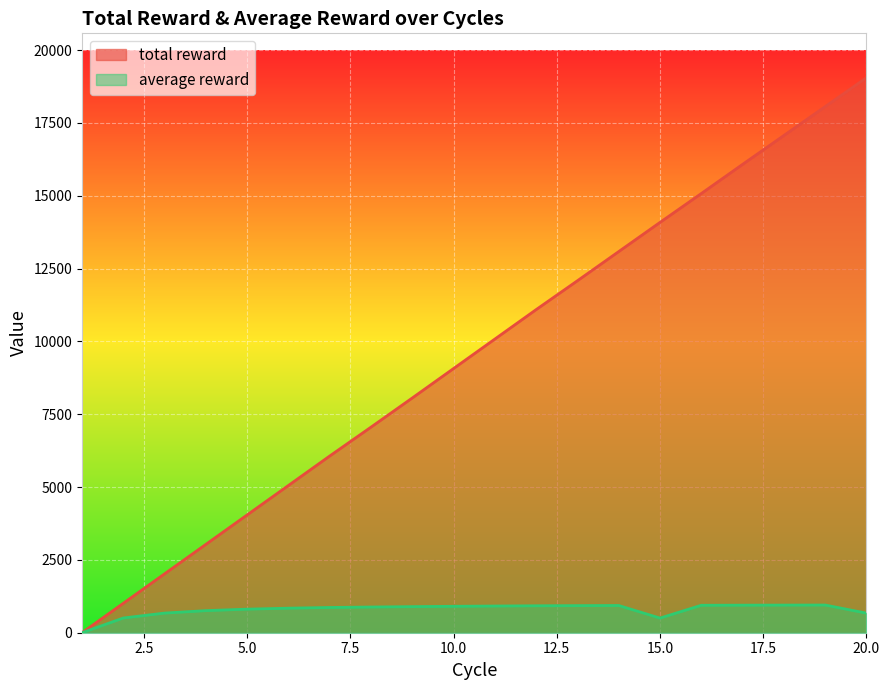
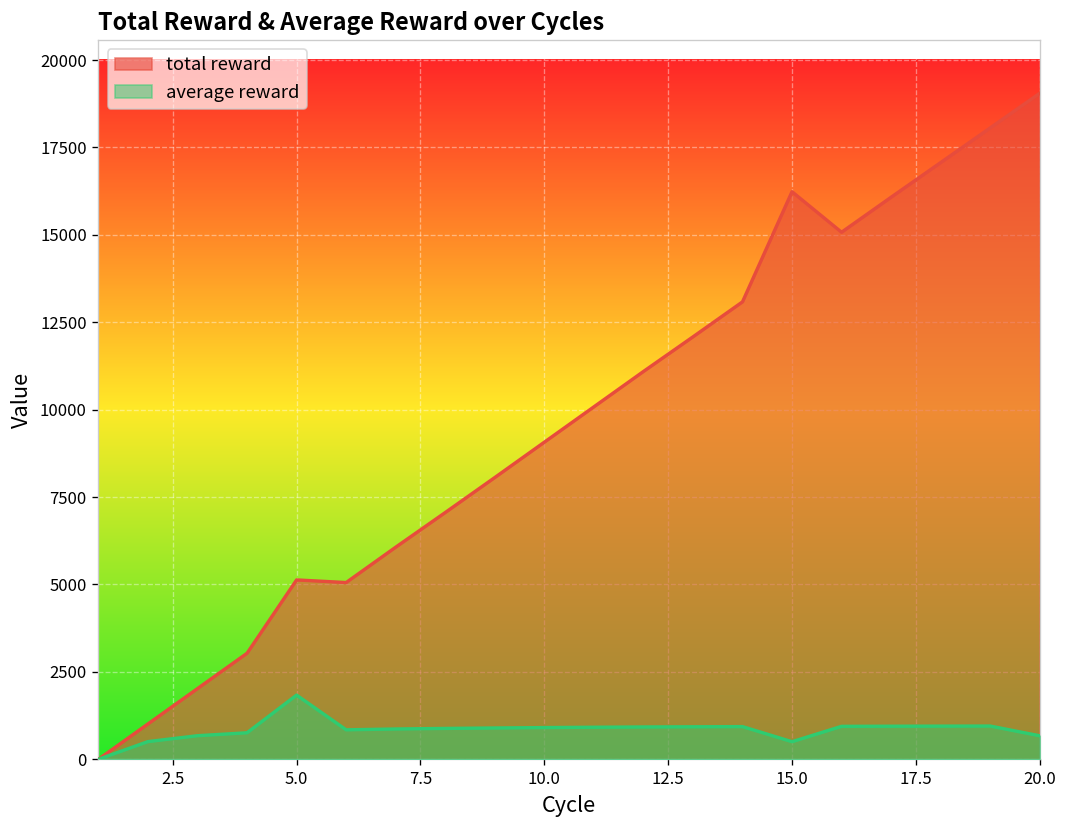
total reward, 5.0: 4000 -> 5100
average reward, 5.0: 800 -> 1800
total reward, 15.0: 14100 -> 16200
